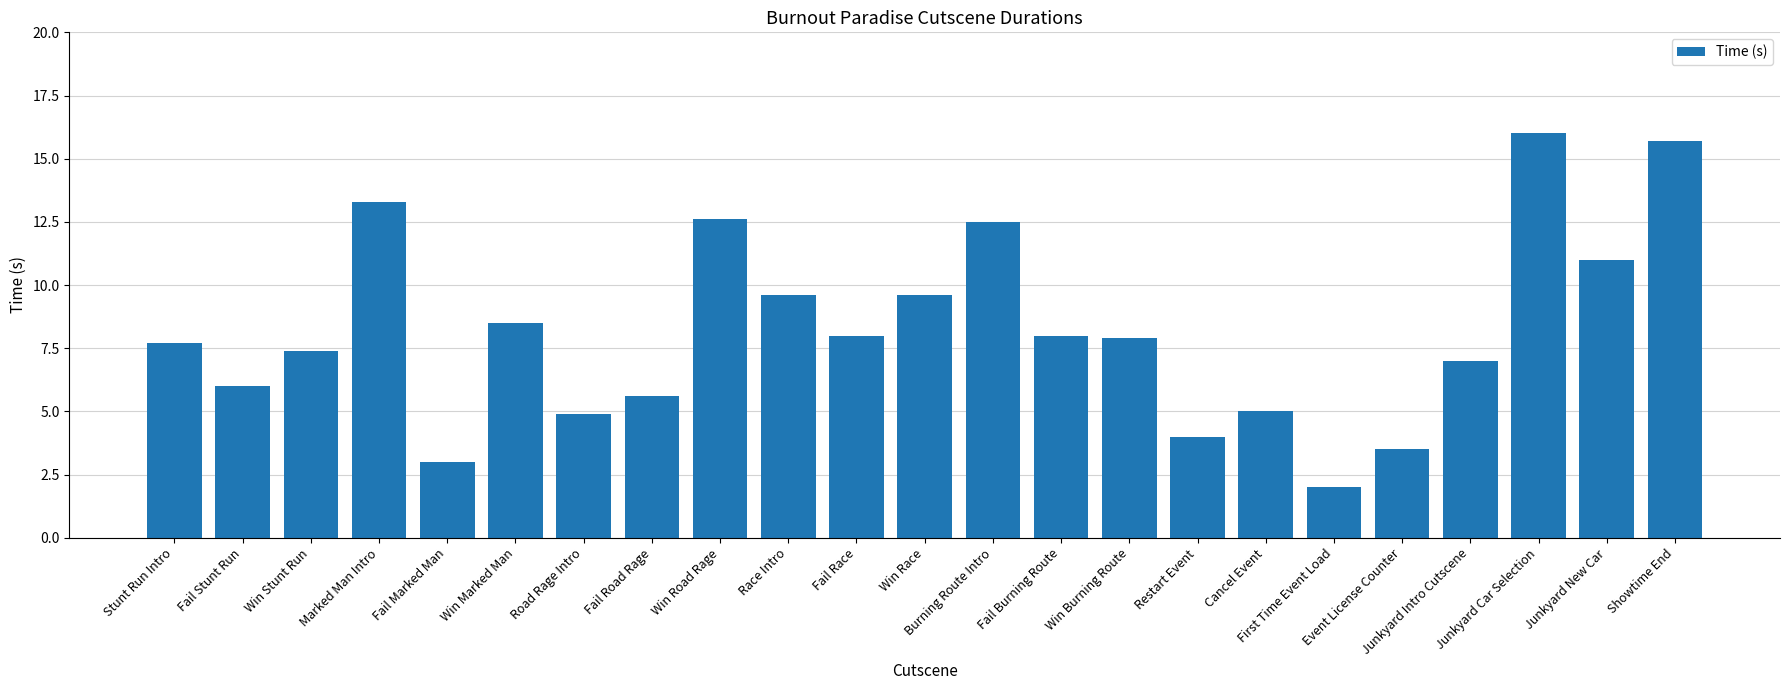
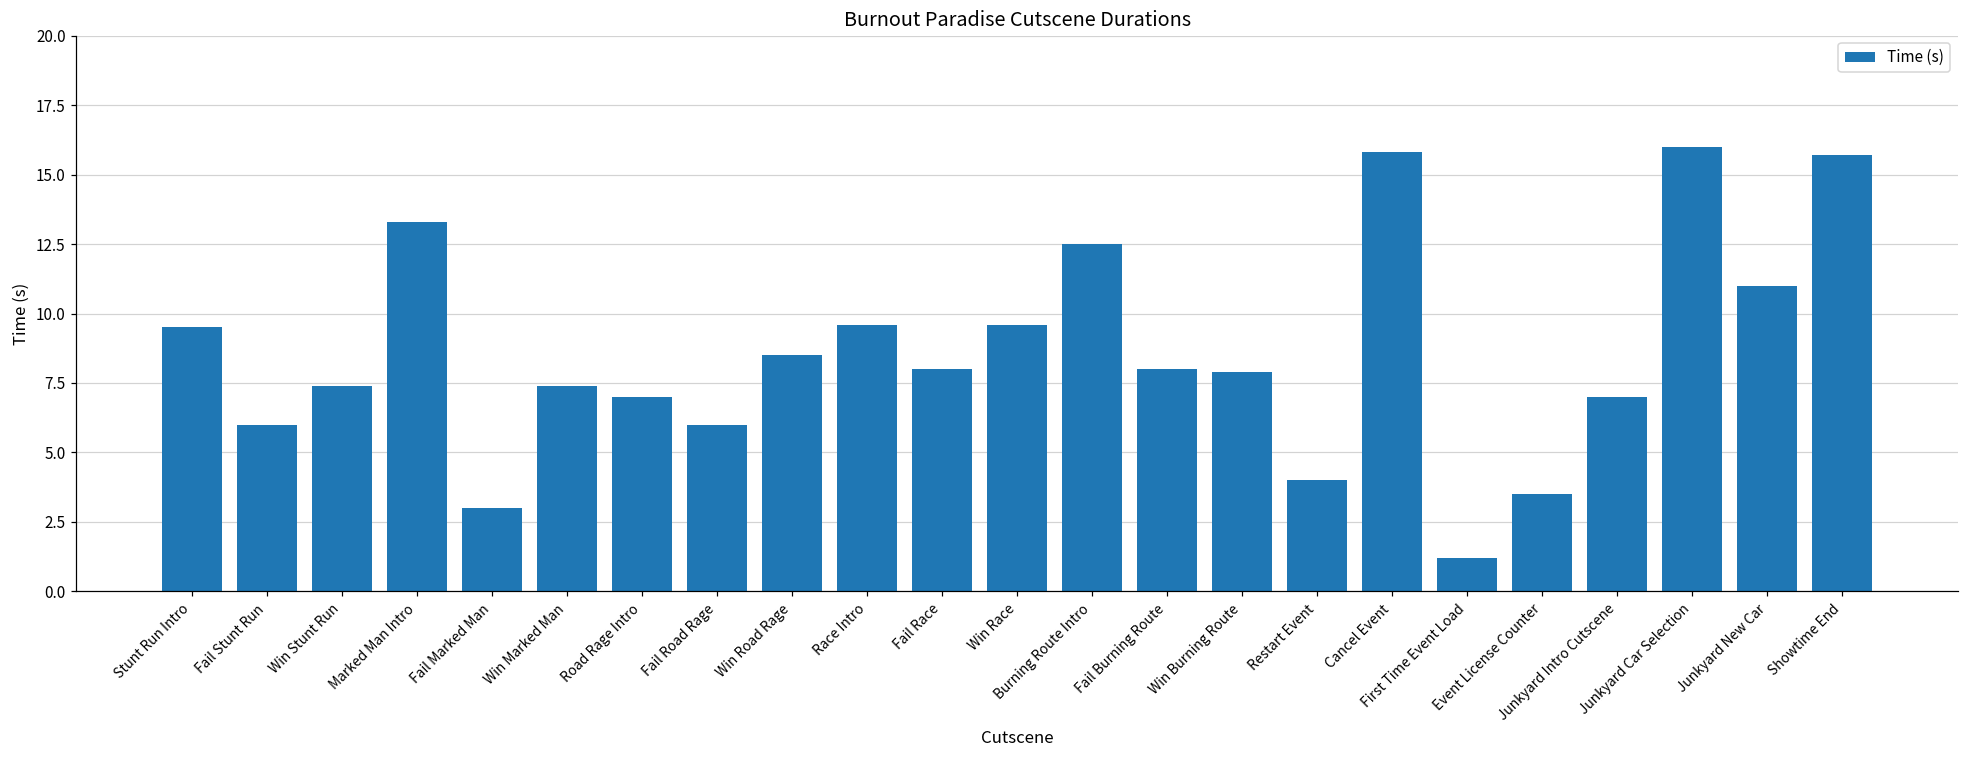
Stunt Run Intro: 7.7 -> 9.5
Win Marked Man: 8.5 -> 7.4
Road Rage Intro: 4.9 -> 7.0
Fail Road Rage: 5.6 -> 6.0
Win Road Rage: 12.6 -> 8.5
Cancel Event: 5.0 -> 15.8
First Time Event Load: 2.0 -> 1.2
